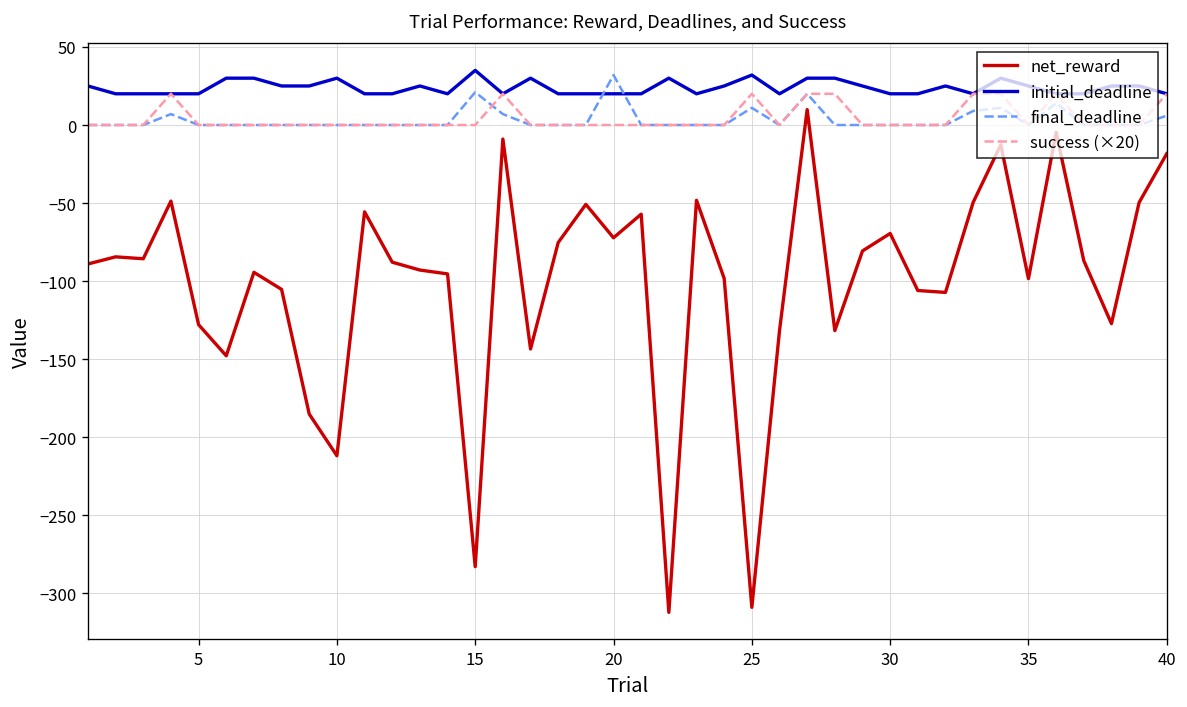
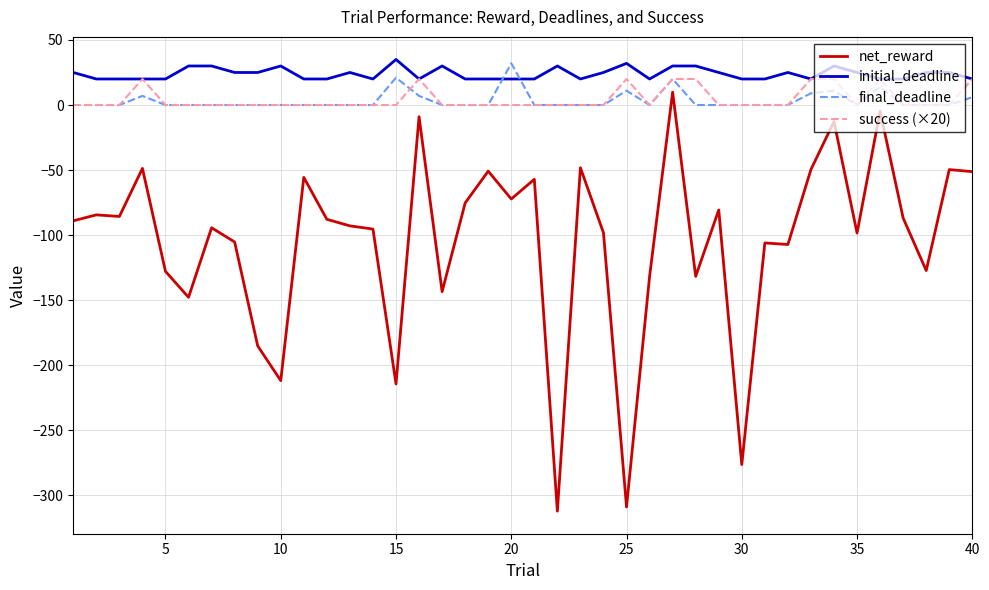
net_reward, 15: -283 -> -214
net_reward, 30: -69 -> -276
net_reward, 40: -18 -> -51
